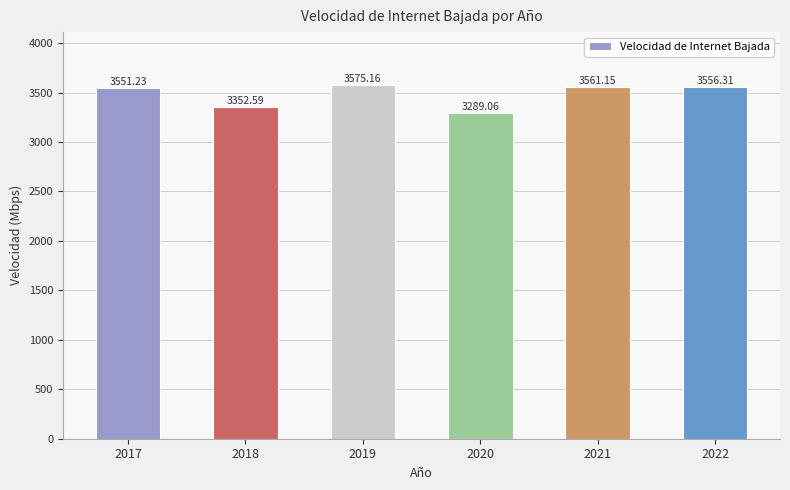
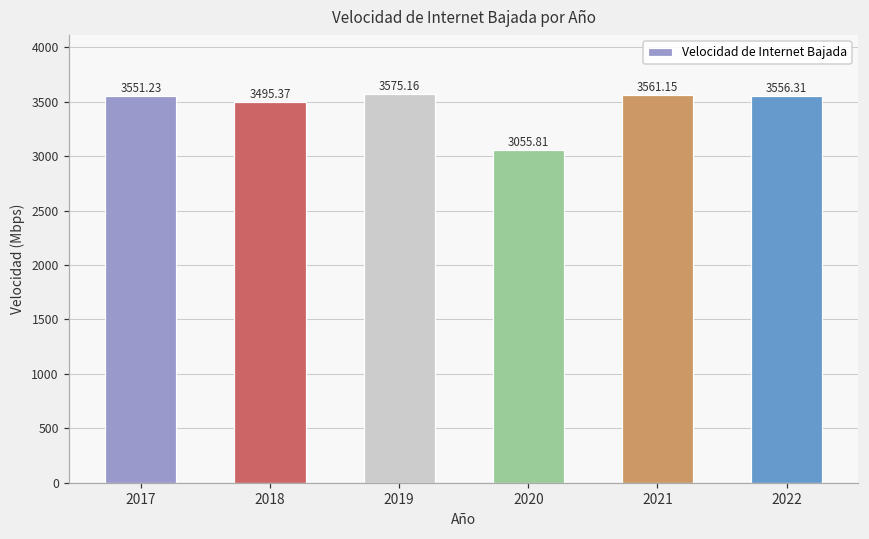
2018: 3352.59 -> 3495.37
2020: 3289.06 -> 3055.81
